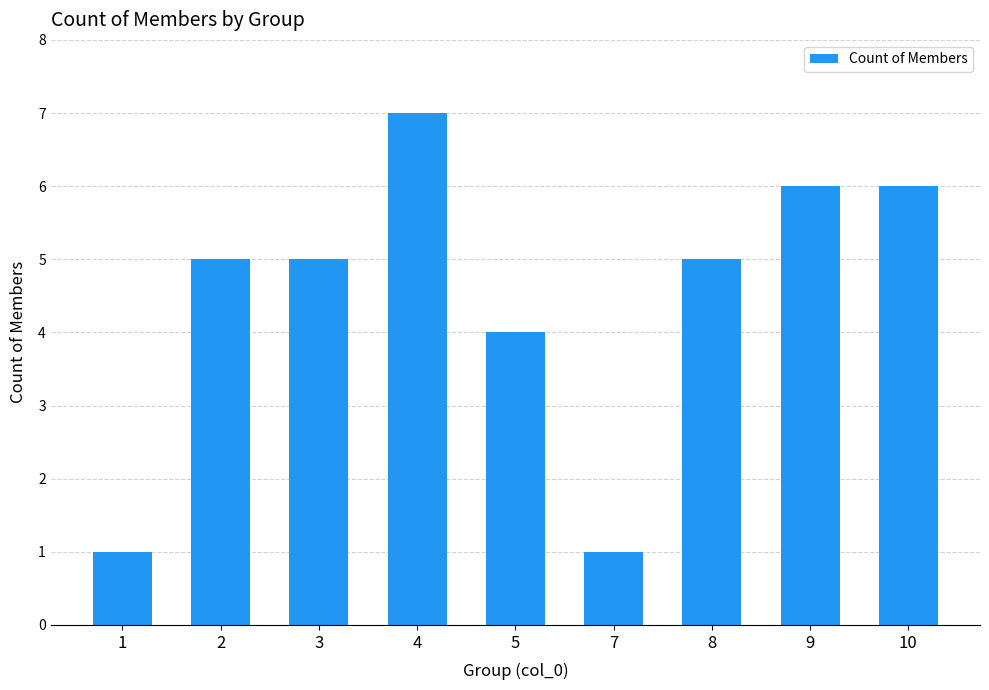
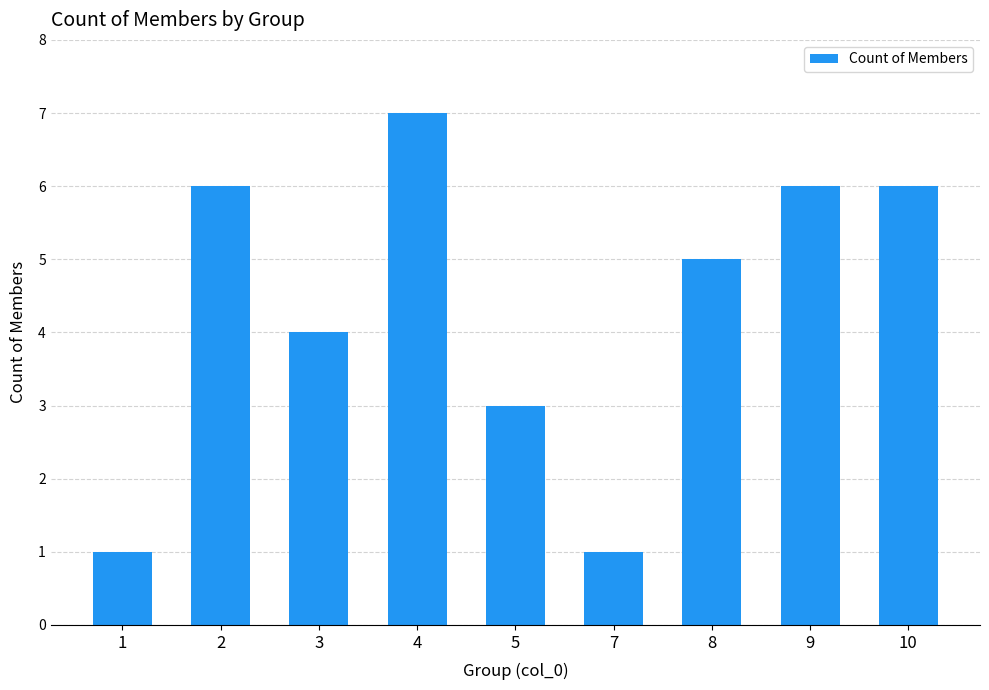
2: 5 -> 6
3: 5 -> 4
5: 4 -> 3
